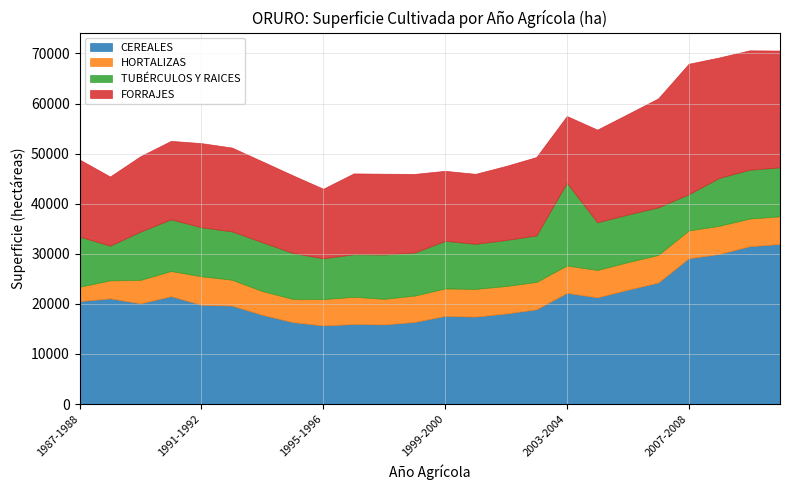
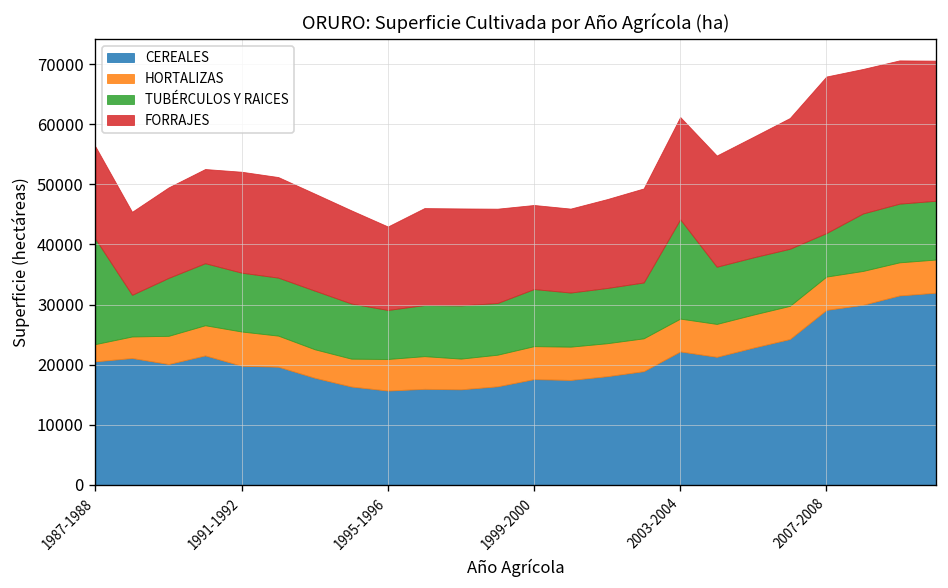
TUBÉRCULOS Y RAICES, 1987-1988: 10000 -> 17000
FORRAJES, 2003-2004: 13000 -> 17000
